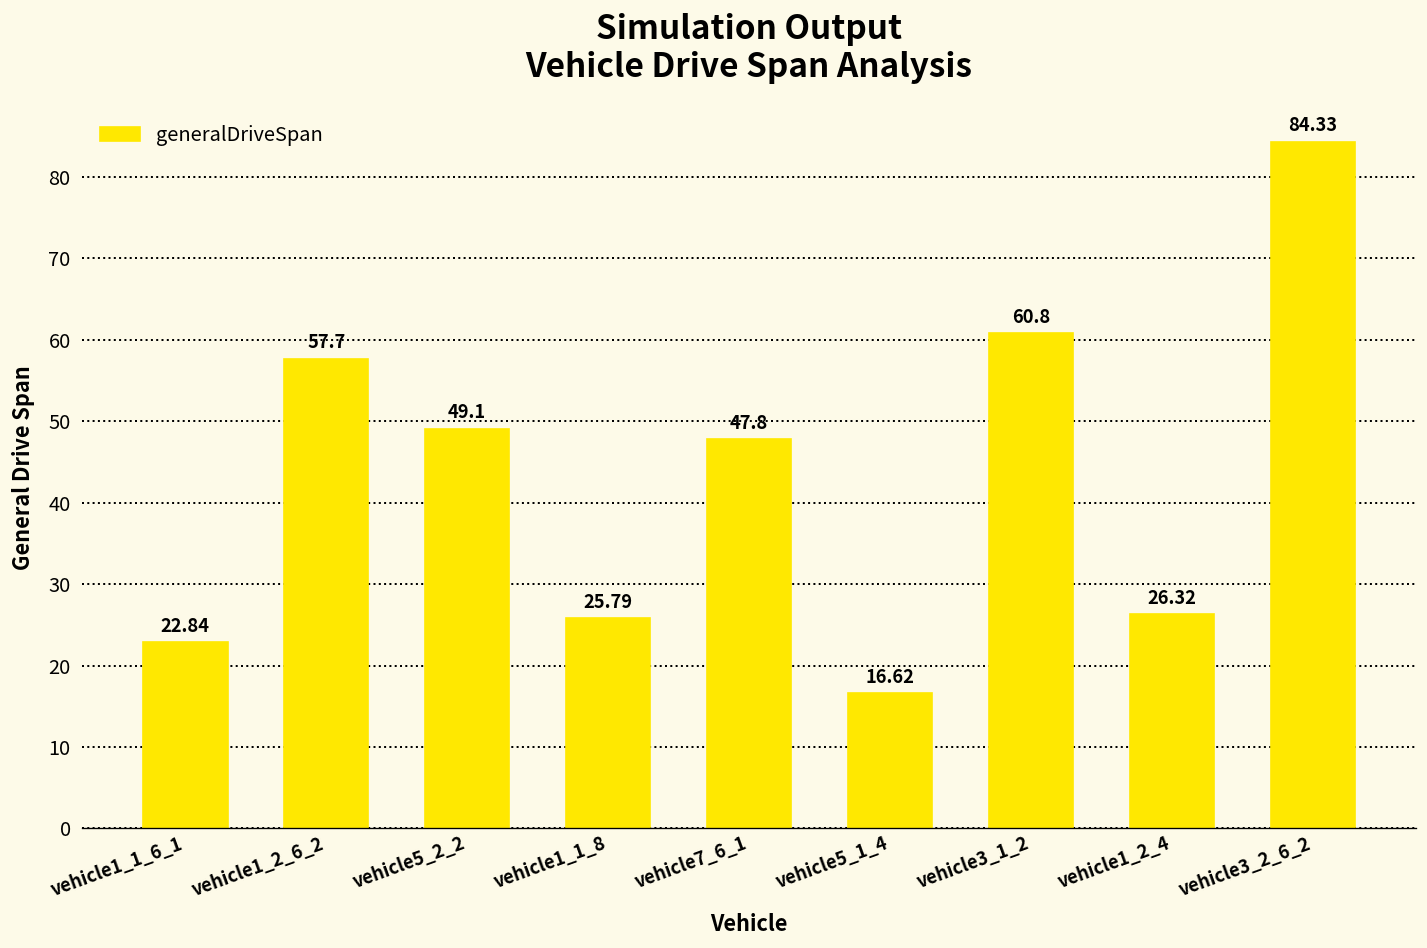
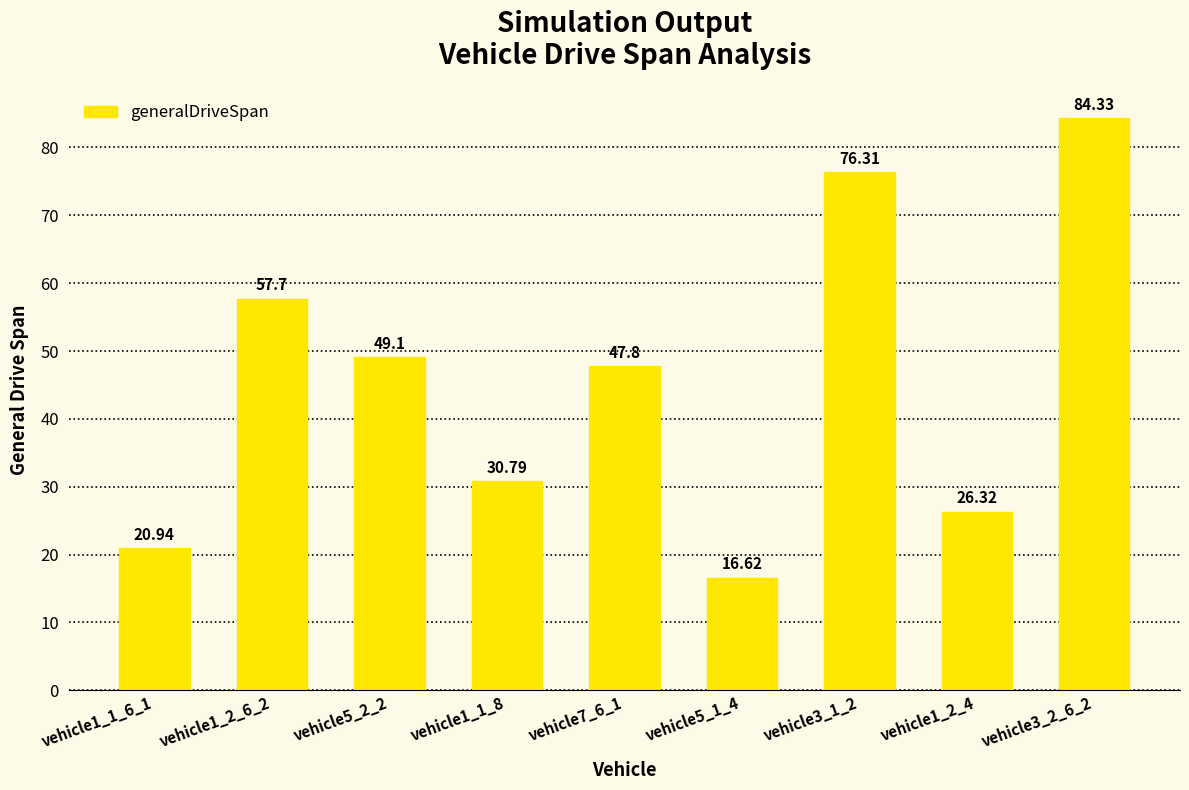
vehicle1_1_6_1: 22.84 -> 20.94
vehicle1_1_8: 25.79 -> 30.79
vehicle3_1_2: 60.8 -> 76.31
